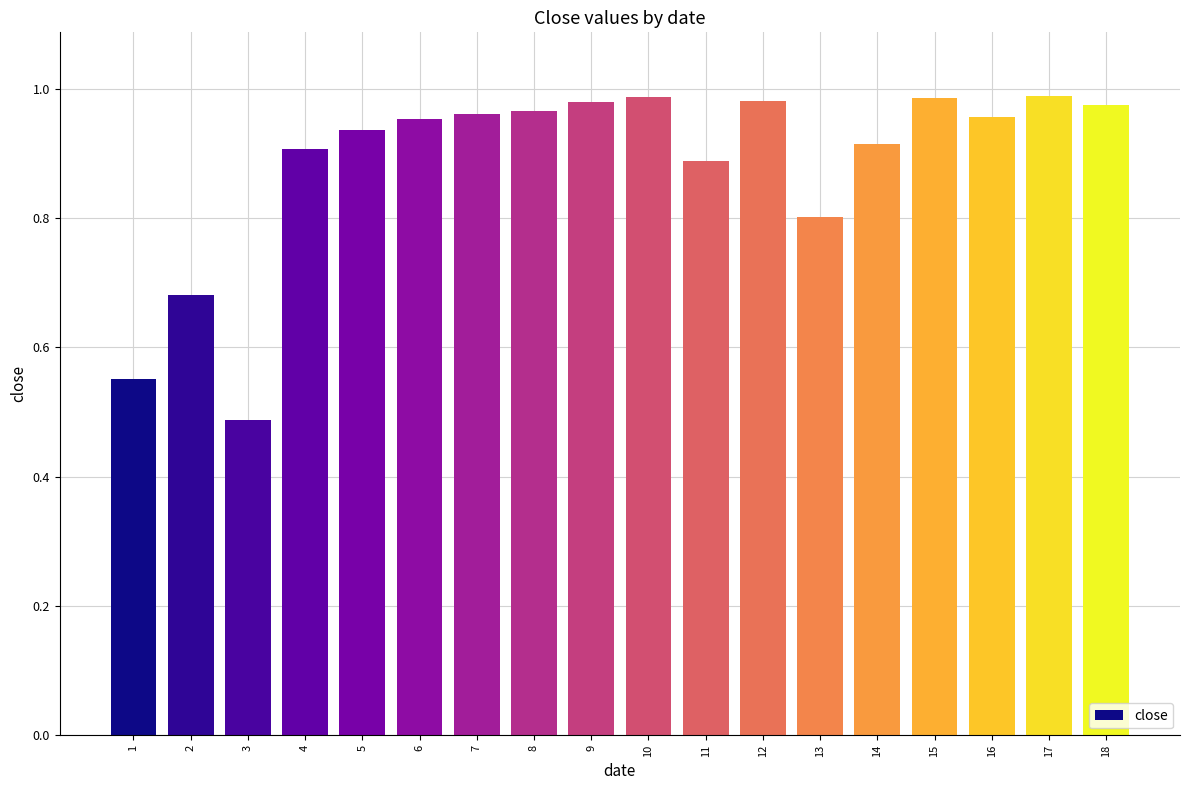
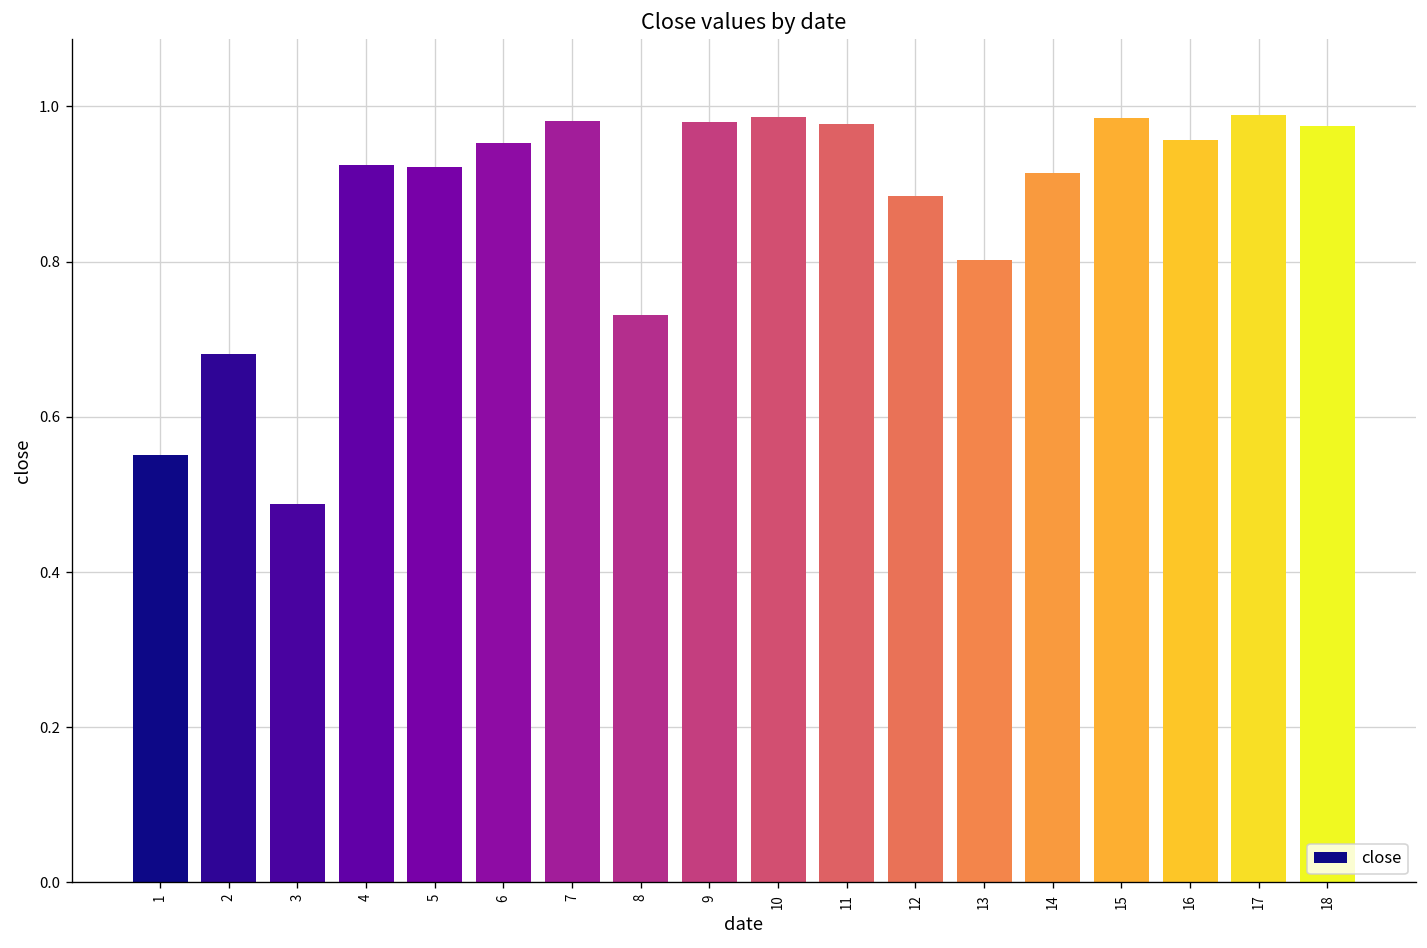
4: 0.91 -> 0.92
5: 0.94 -> 0.92
7: 0.96 -> 0.98
8: 0.97 -> 0.73
11: 0.89 -> 0.98
12: 0.98 -> 0.89
